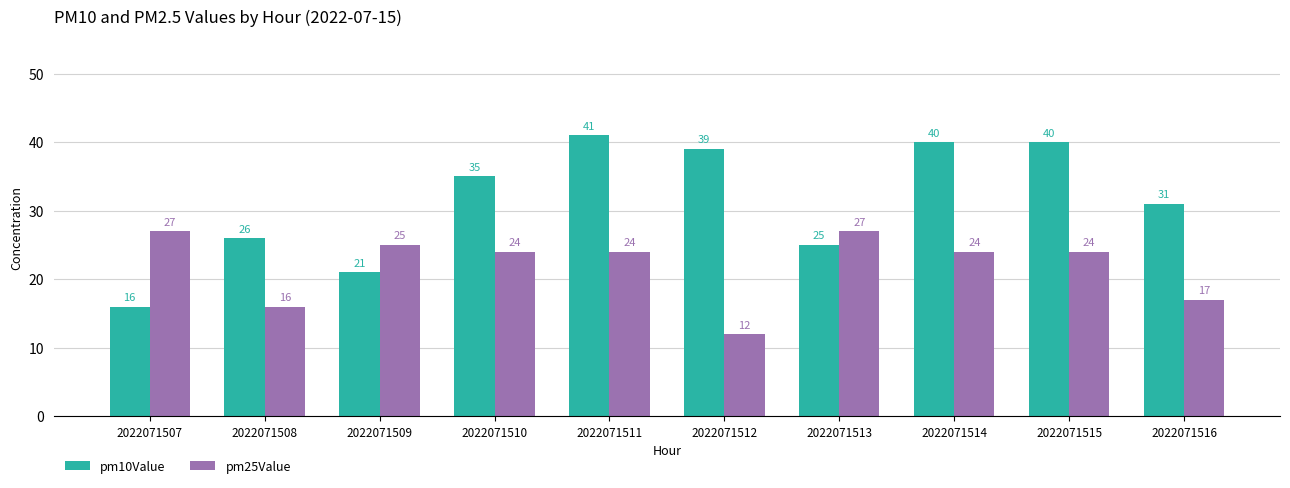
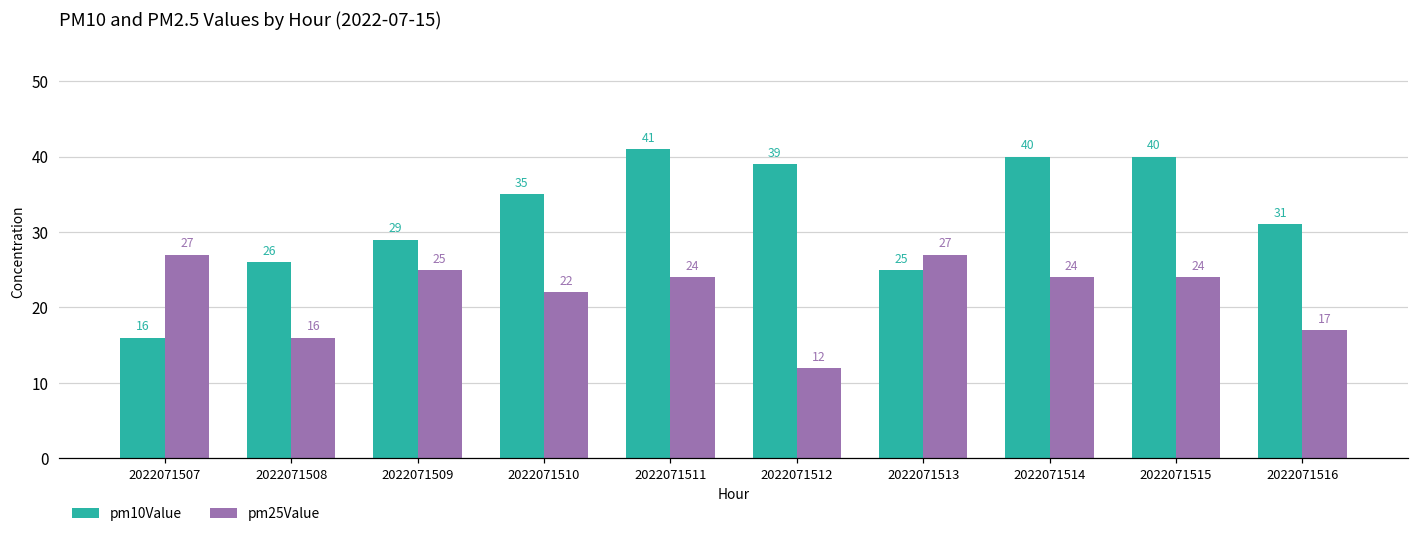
pm10Value, 2022071509: 21 -> 29
pm25Value, 2022071510: 24 -> 22
